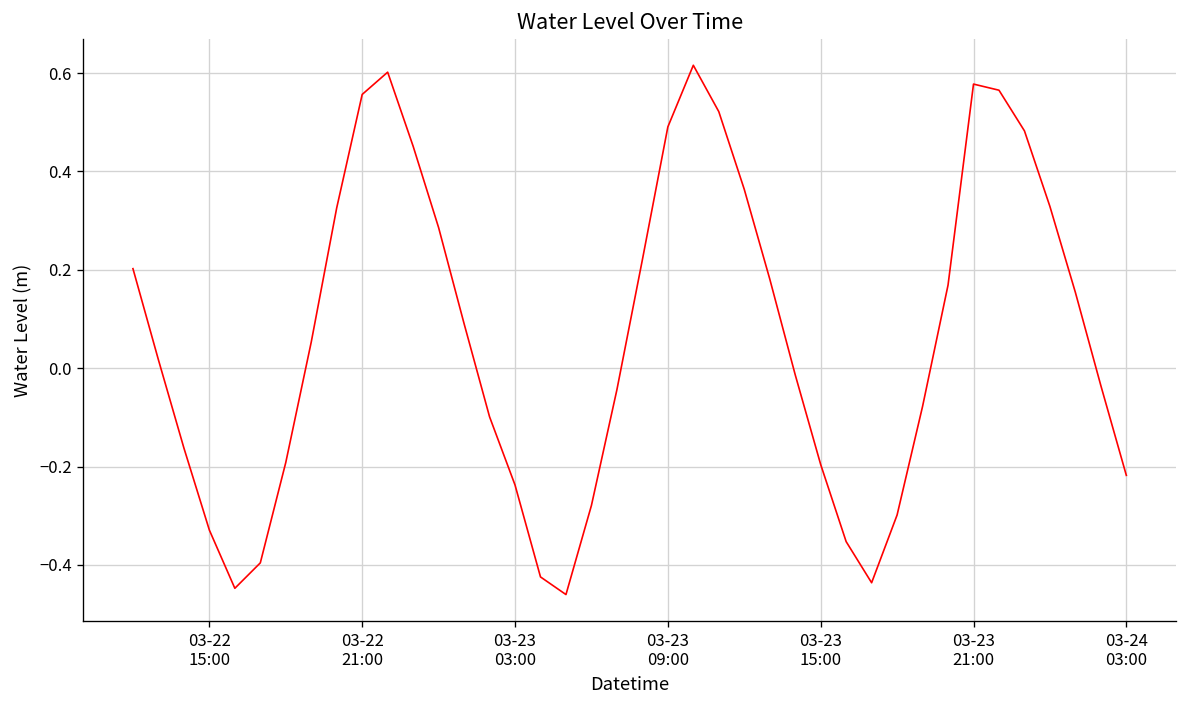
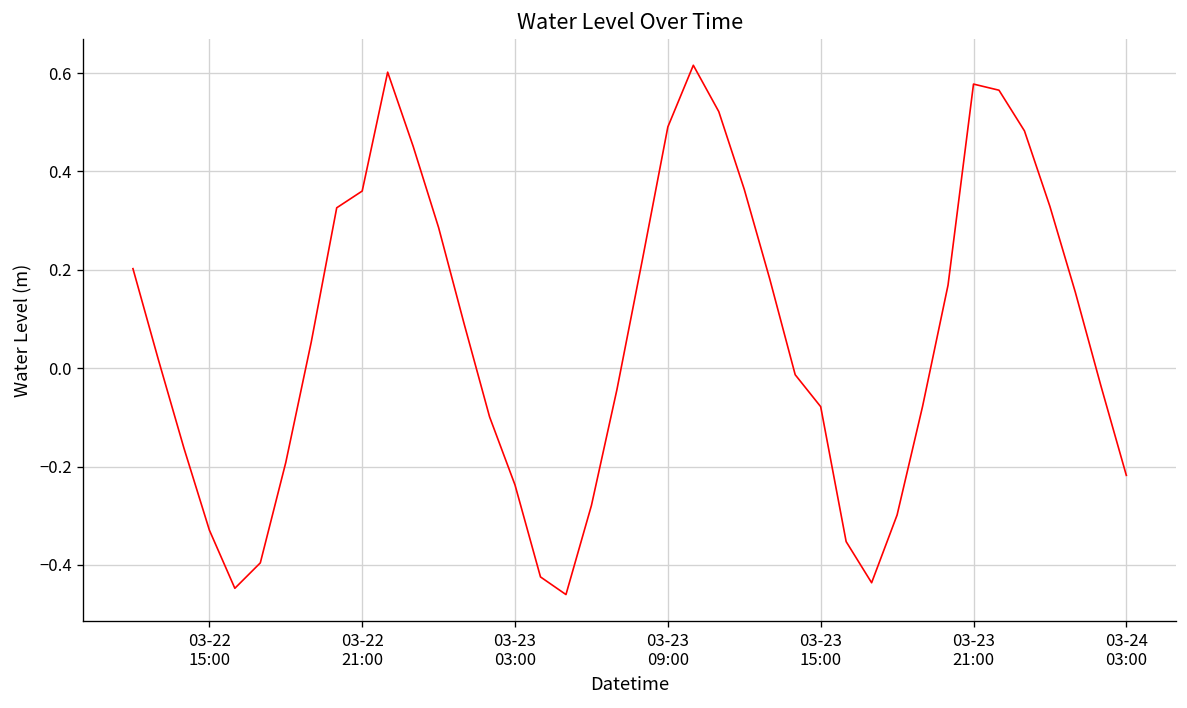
03-22 21:00: 0.56 -> 0.36
03-23 15:00: -0.20 -> -0.08
